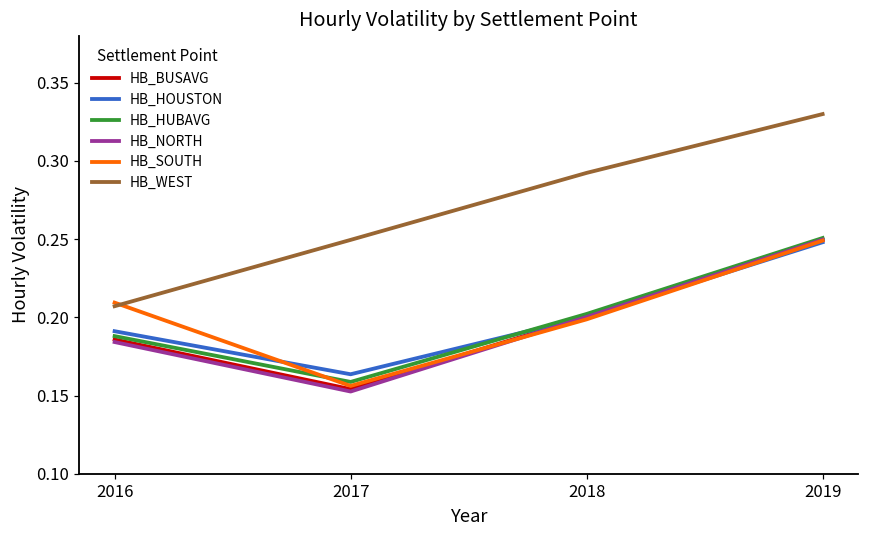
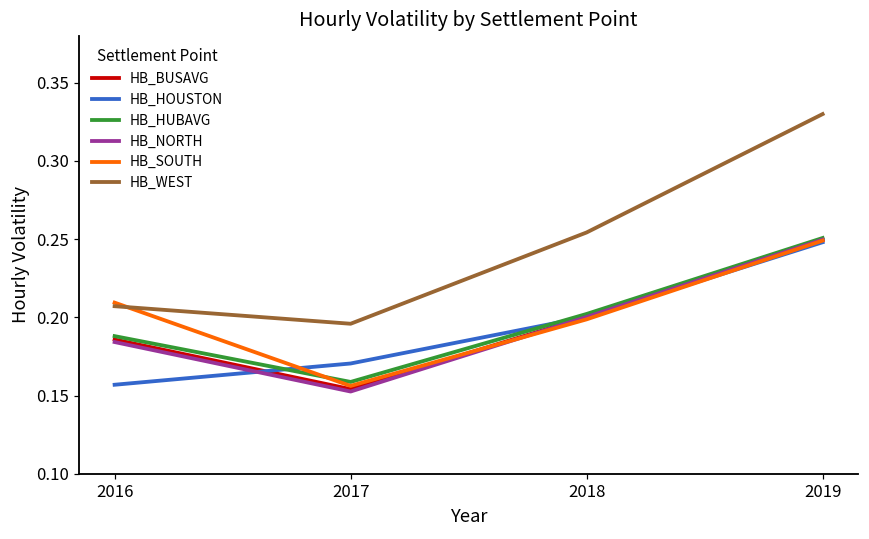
HB_HOUSTON, 2016: 0.191 -> 0.157
HB_HOUSTON, 2017: 0.164 -> 0.170
HB_WEST, 2017: 0.249 -> 0.196
HB_WEST, 2018: 0.292 -> 0.254
